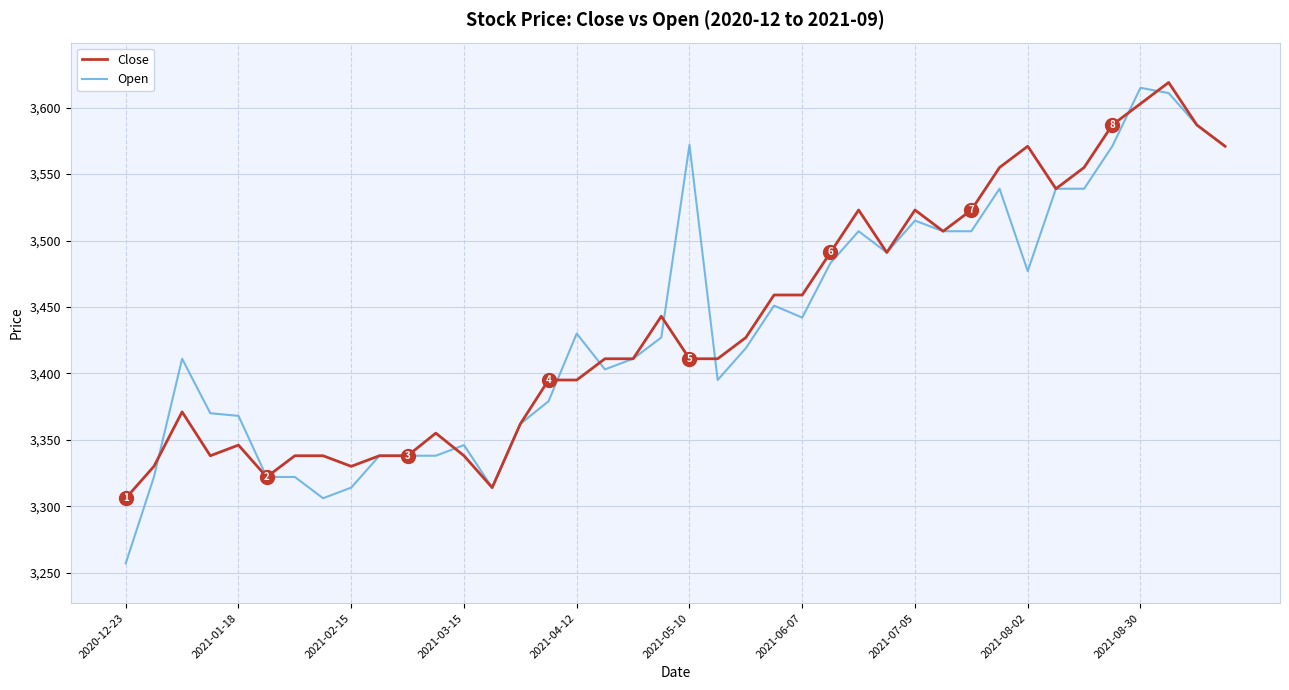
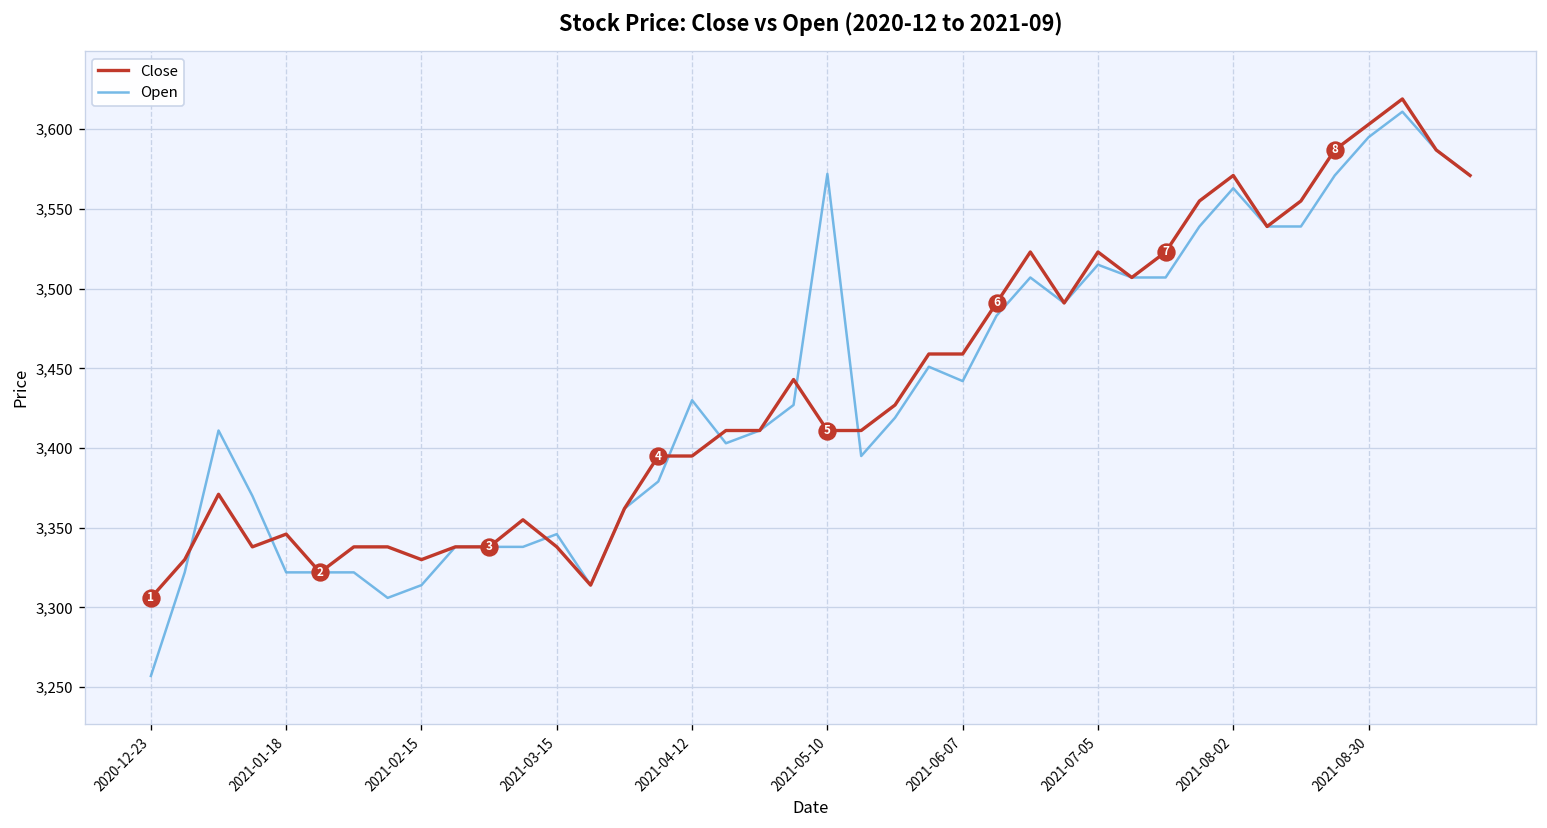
Open, 2021-01-18: 3,368 -> 3,322
Open, 2021-08-02: 3,477 -> 3,563
Open, 2021-08-30: 3,615 -> 3,595
